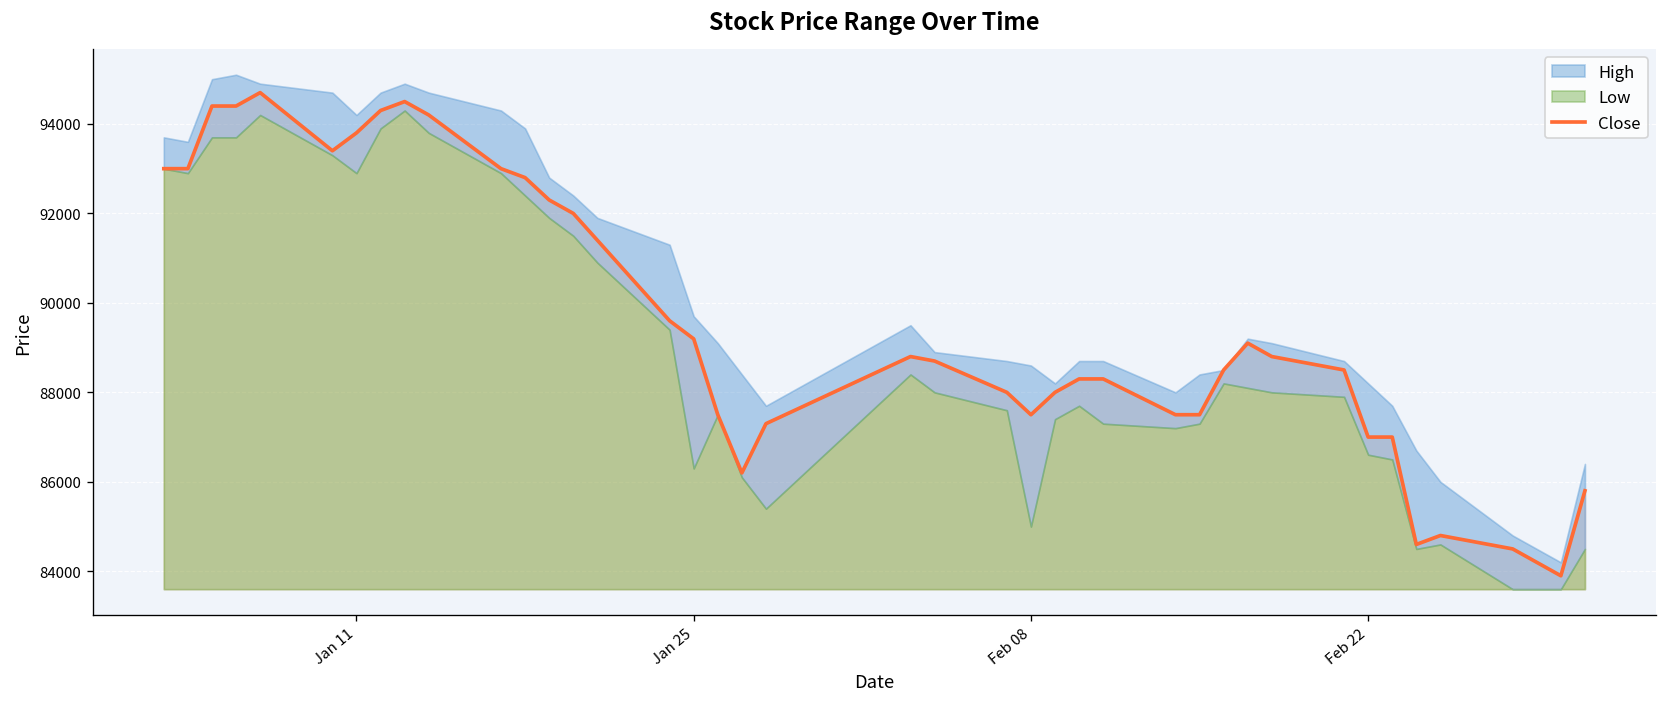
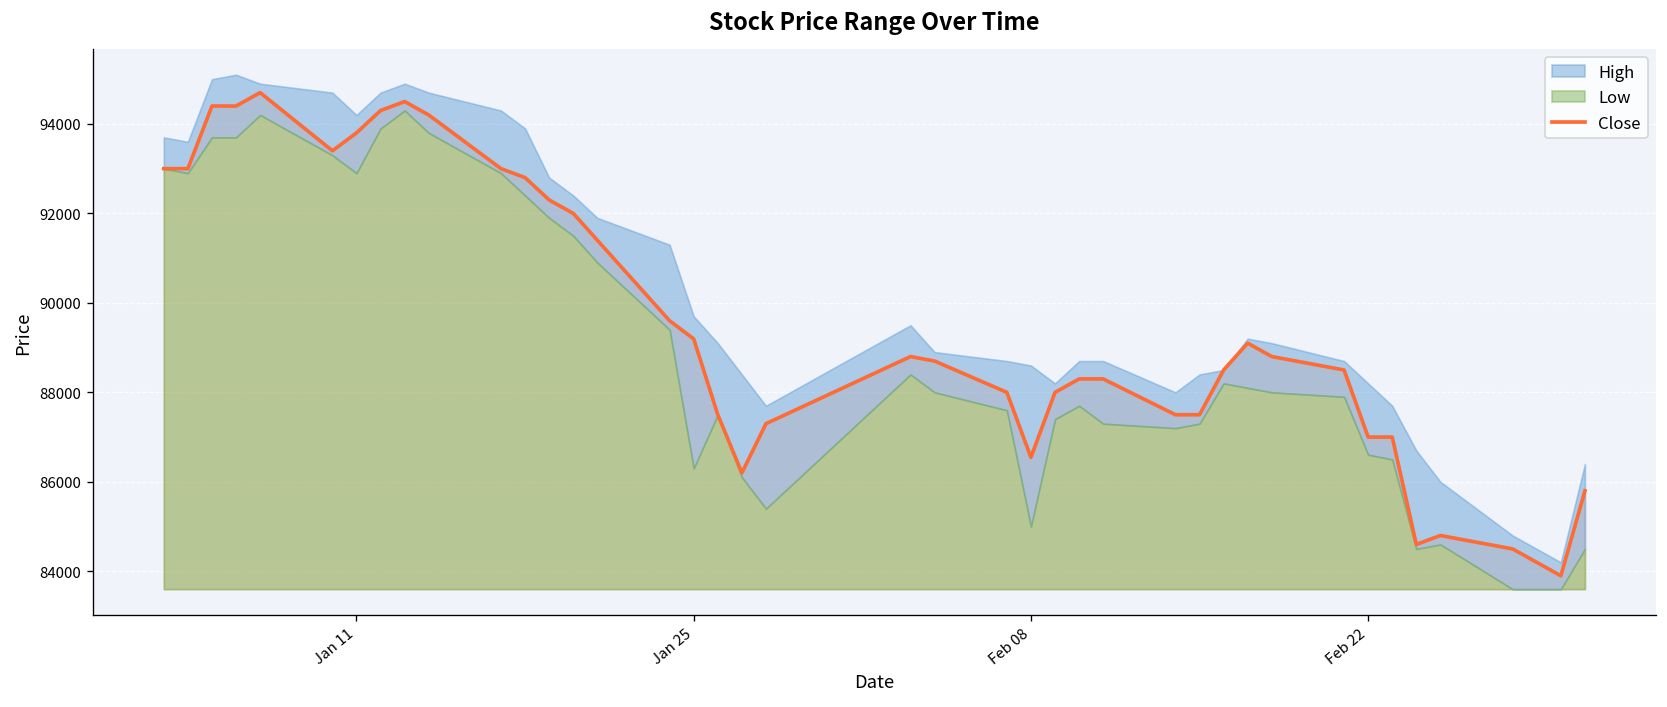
Close, Feb 08: 87500 -> 86500
